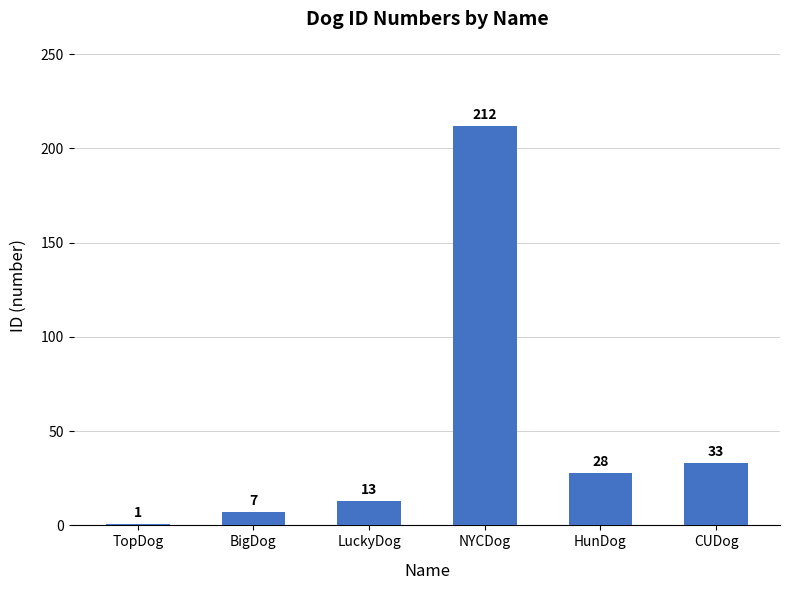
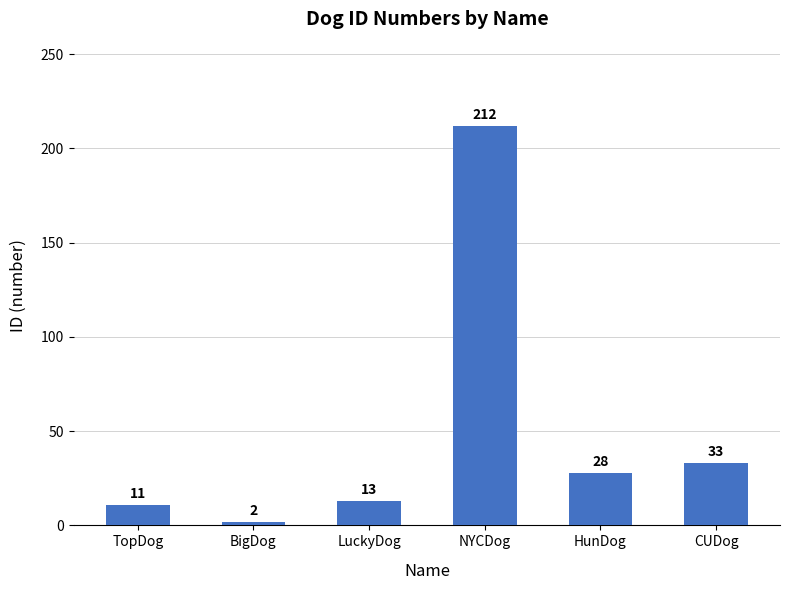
TopDog: 1 -> 11
BigDog: 7 -> 2
